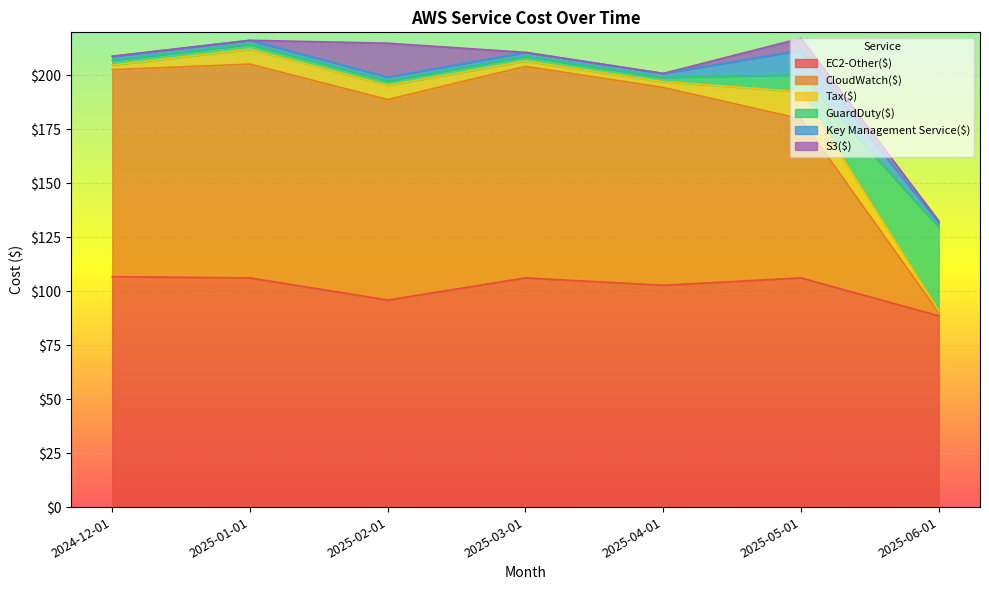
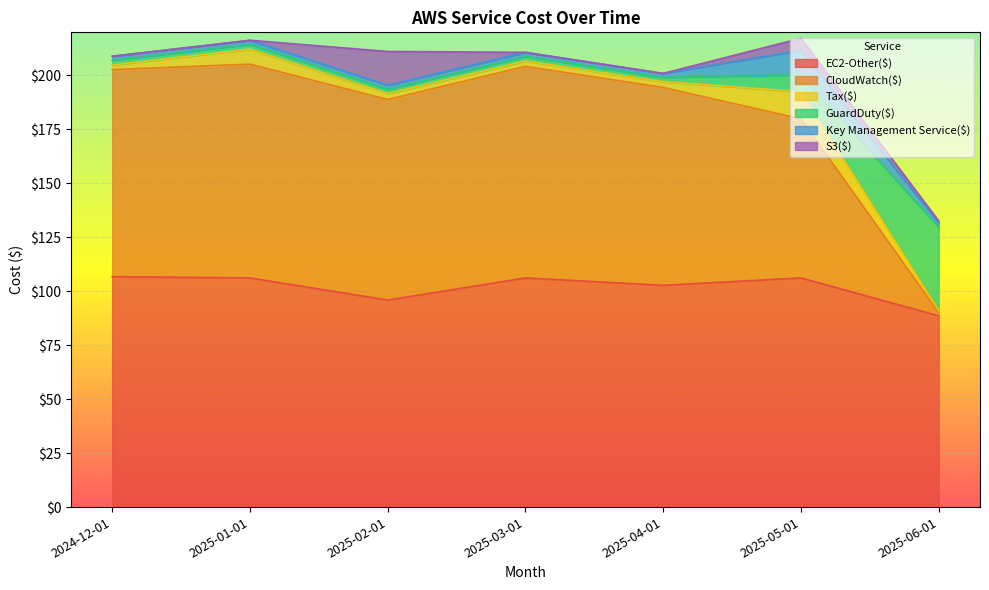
Tax($), 2025-02-01: $7 -> $3
